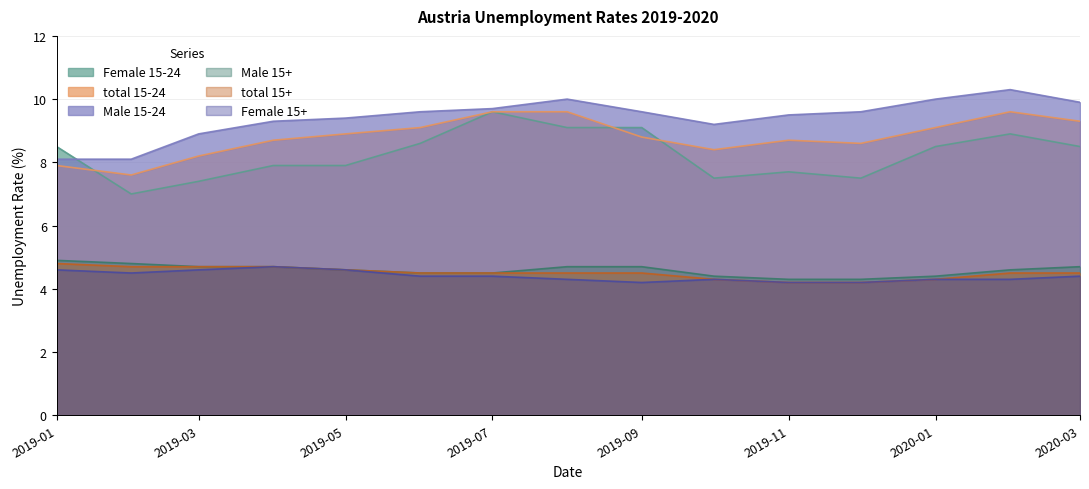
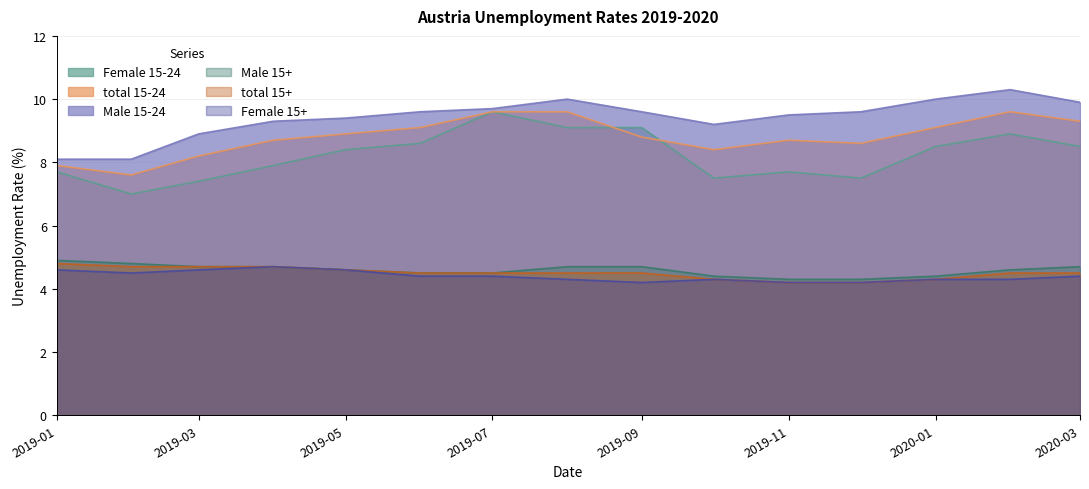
Female 15-24, 2019-01: 8.5 -> 7.7
Female 15-24, 2019-05: 7.9 -> 8.4
